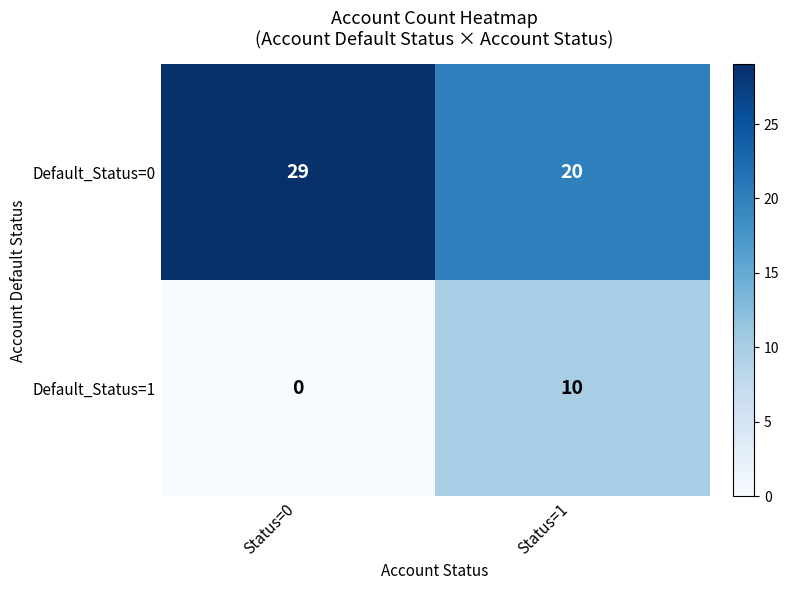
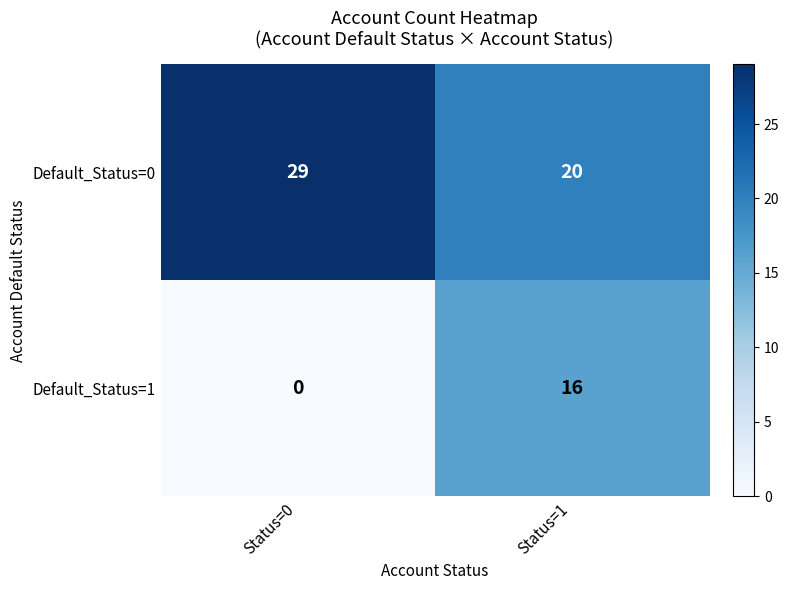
Default_Status=1, Status=1: 10 -> 16
